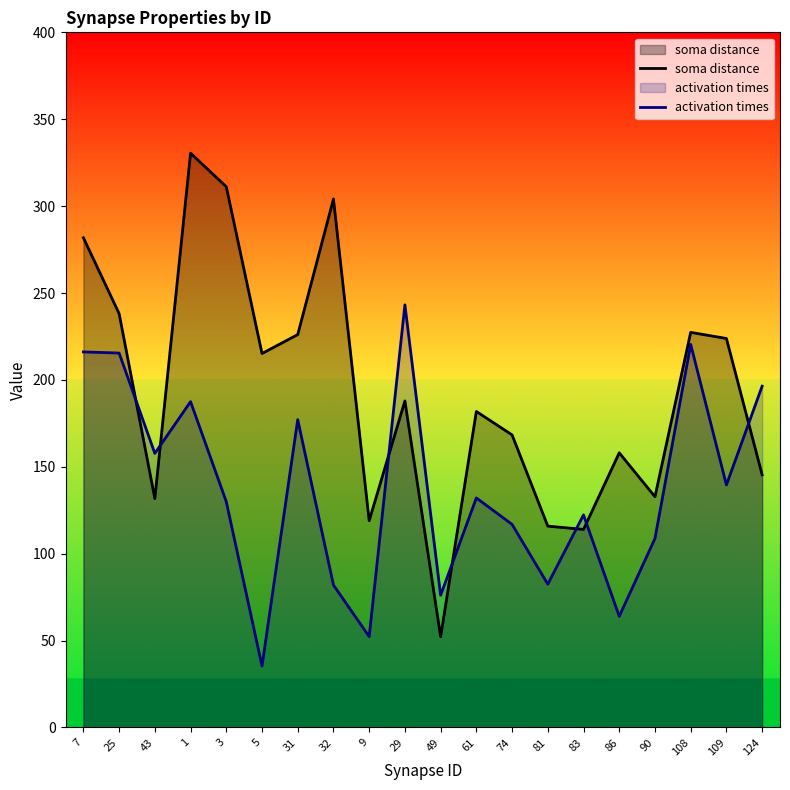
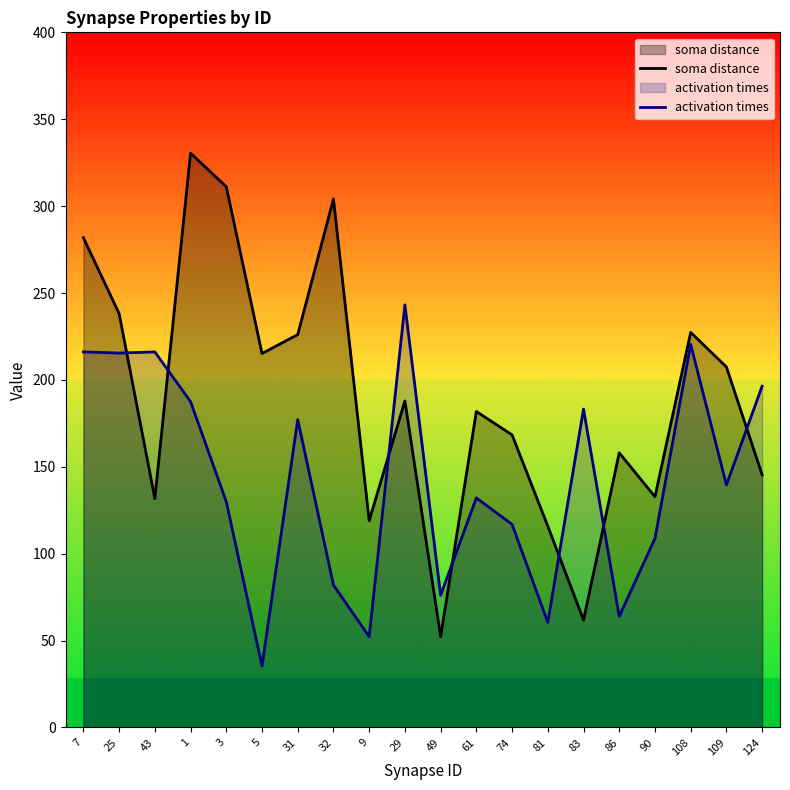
activation times, 43: 158 -> 216
activation times, 81: 82 -> 60
soma distance, 83: 114 -> 62
activation times, 83: 122 -> 183
soma distance, 109: 224 -> 207
